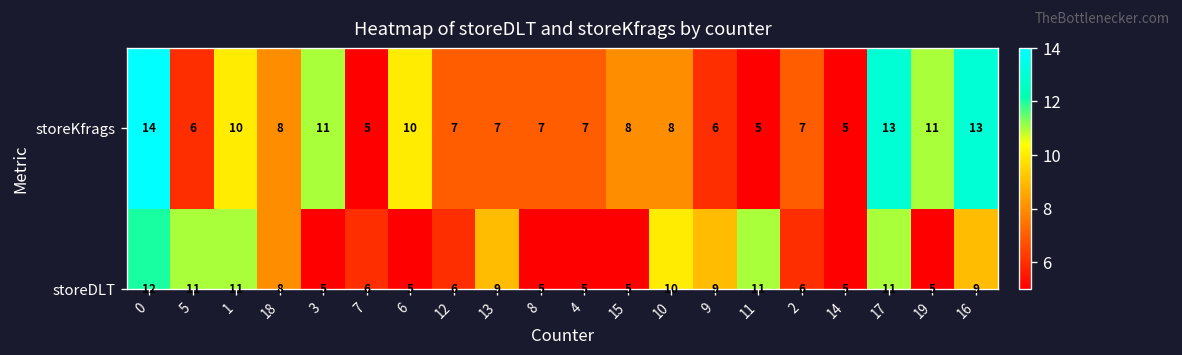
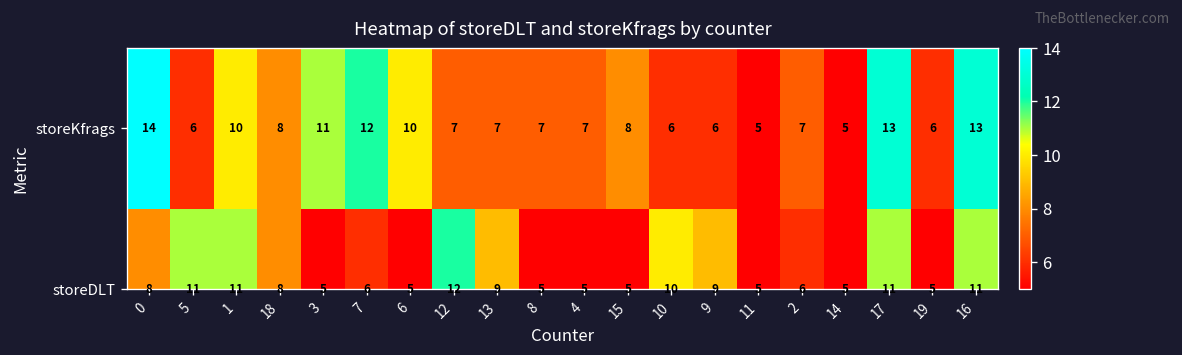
storeKfrags, 7: 5 -> 12
storeKfrags, 10: 8 -> 6
storeKfrags, 19: 11 -> 6
storeDLT, 0: 12 -> 8
storeDLT, 12: 6 -> 12
storeDLT, 11: 11 -> 5
storeDLT, 16: 9 -> 11
